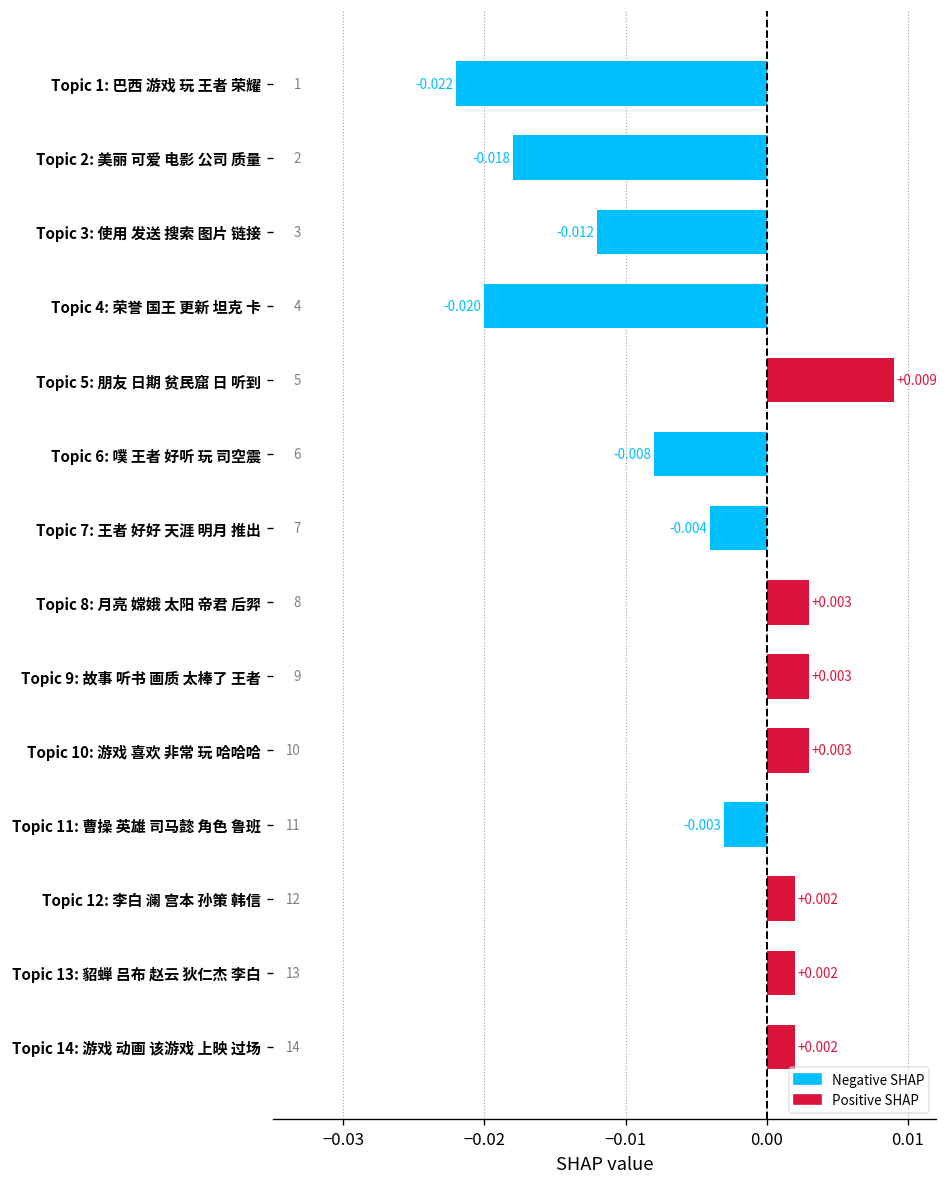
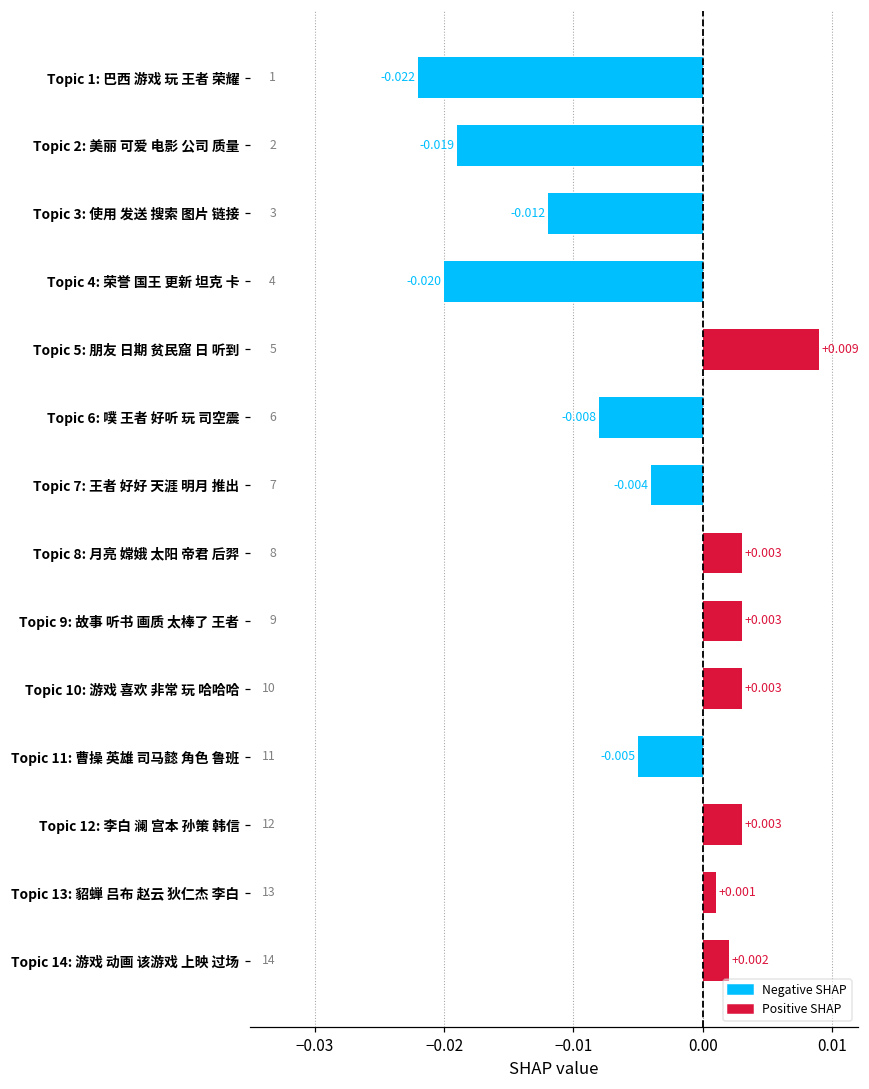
Topic 2: 美丽 可爱 电影 公司 质量: -0.018 -> -0.019
Topic 11: 曹操 英雄 司马懿 角色 鲁班: -0.003 -> -0.005
Topic 12: 李白 澜 宫本 孙策 韩信: +0.002 -> +0.003
Topic 13: 貂蝉 吕布 赵云 狄仁杰 李白: +0.002 -> +0.001
